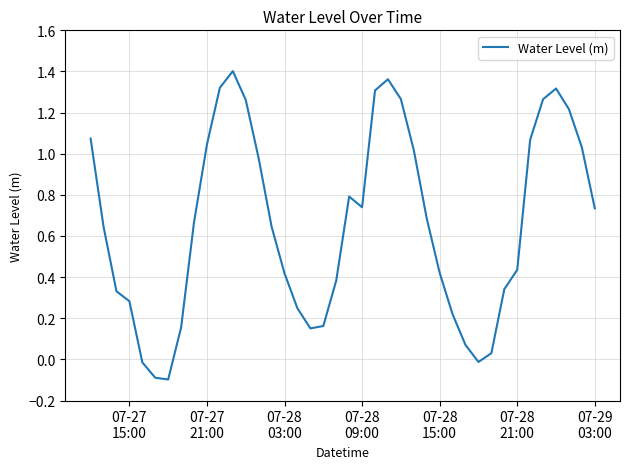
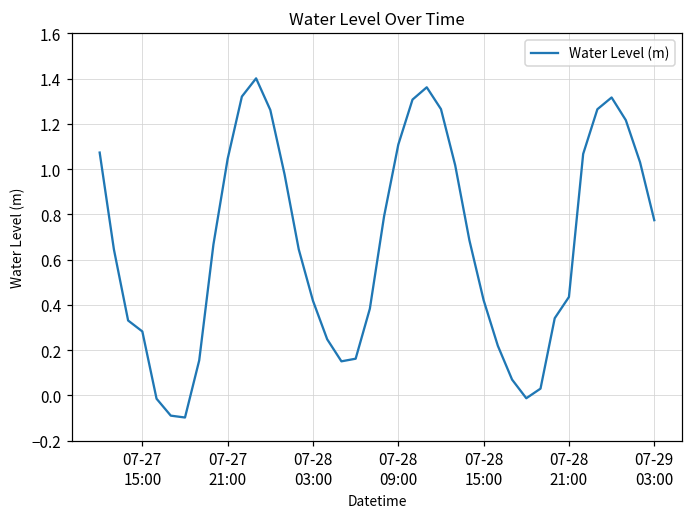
07-28 09:00: 0.74 -> 1.11
07-29 03:00: 0.73 -> 0.77
